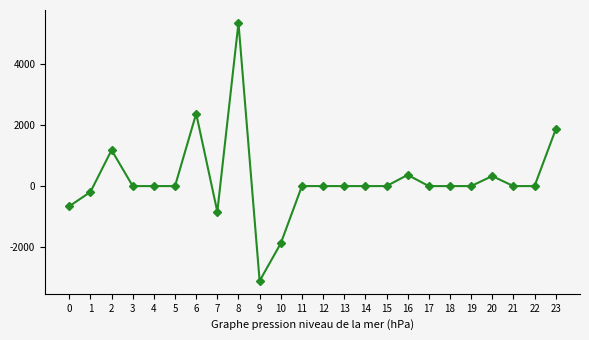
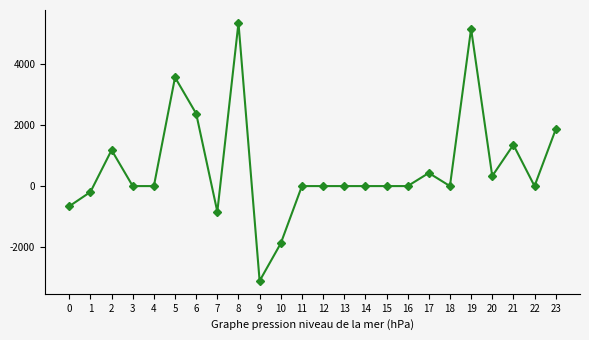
5: 0 -> 3600
16: 400 -> 0
17: 0 -> 400
19: 0 -> 5100
21: 0 -> 1400
